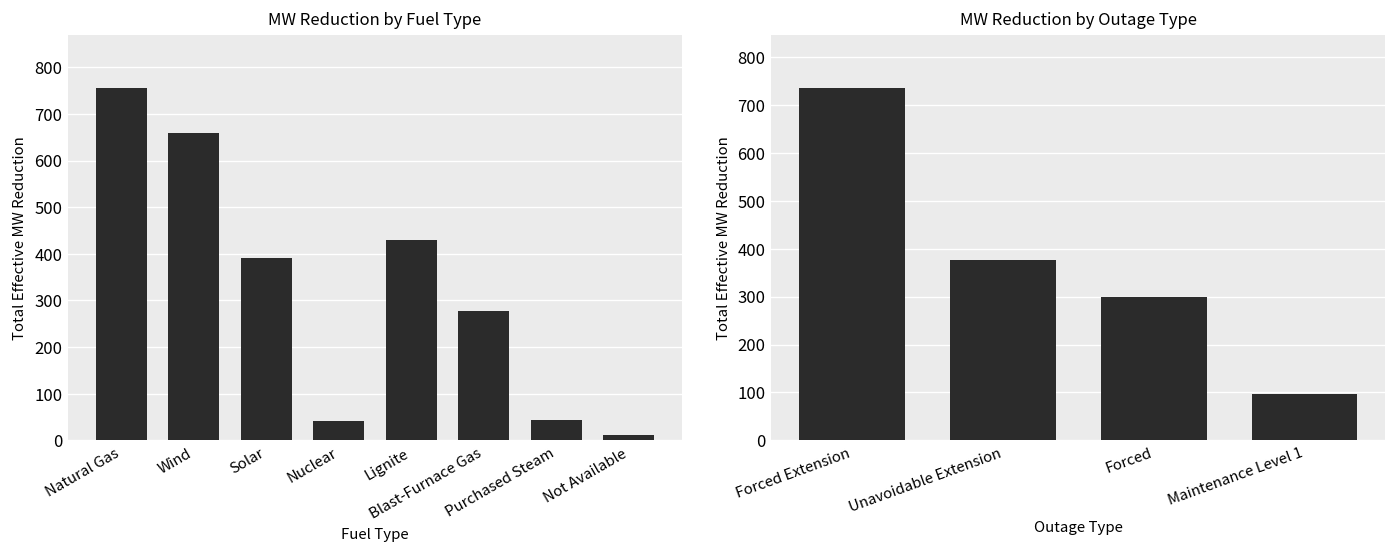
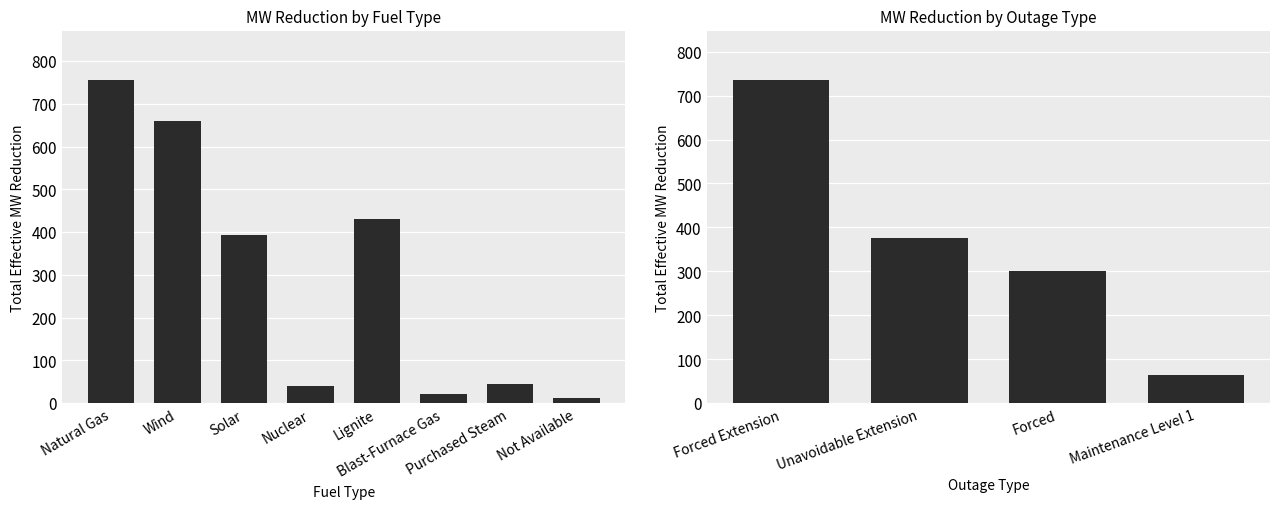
MW Reduction by Fuel Type, Blast-Furnace Gas: 280 -> 20
MW Reduction by Outage Type, Maintenance Level 1: 100 -> 60
